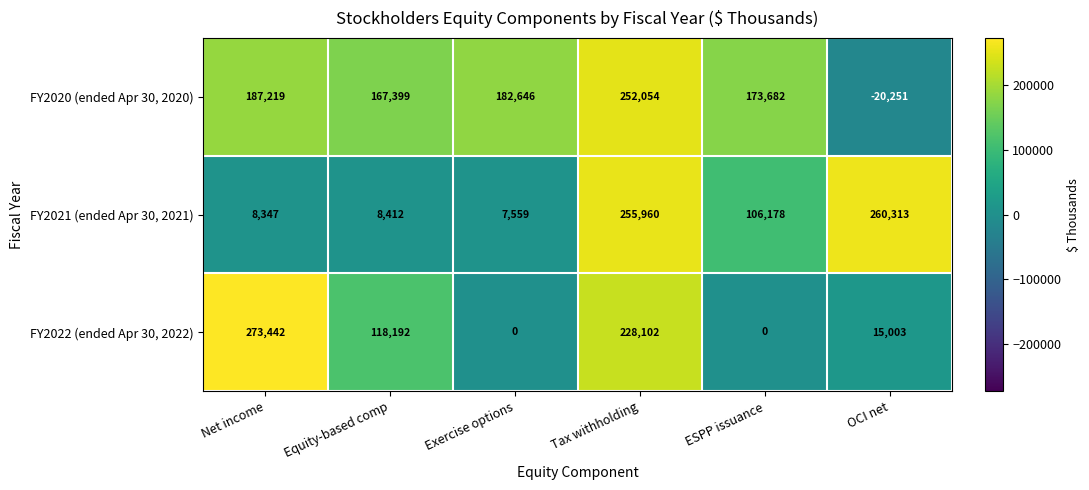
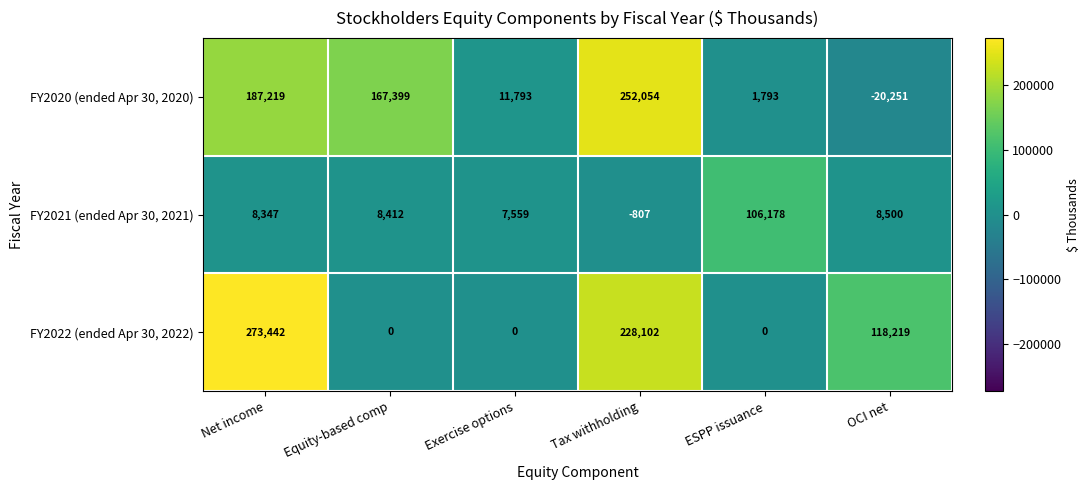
FY2020 (ended Apr 30, 2020), Exercise options: 182,646 -> 11,793
FY2020 (ended Apr 30, 2020), ESPP issuance: 173,682 -> 1,793
FY2021 (ended Apr 30, 2021), Tax withholding: 255,960 -> -807
FY2021 (ended Apr 30, 2021), OCI net: 260,313 -> 8,500
FY2022 (ended Apr 30, 2022), Equity-based comp: 118,192 -> 0
FY2022 (ended Apr 30, 2022), OCI net: 15,003 -> 118,219
